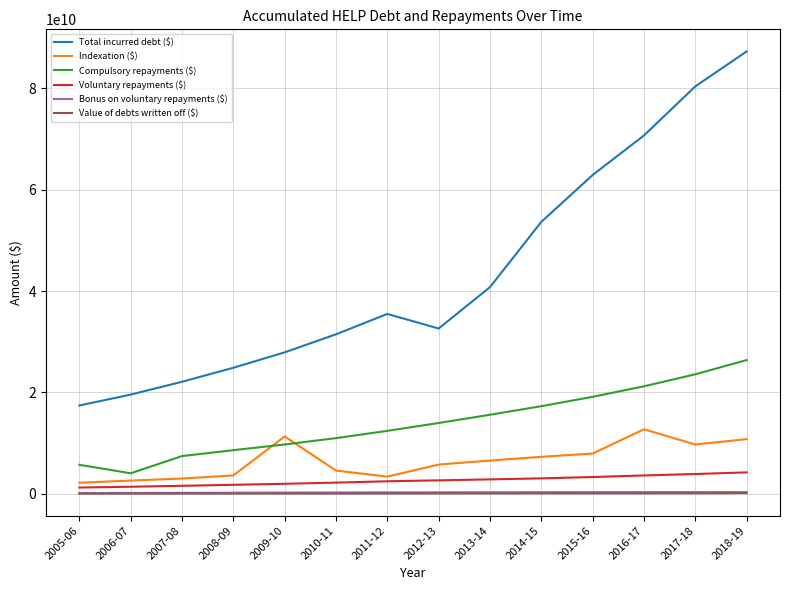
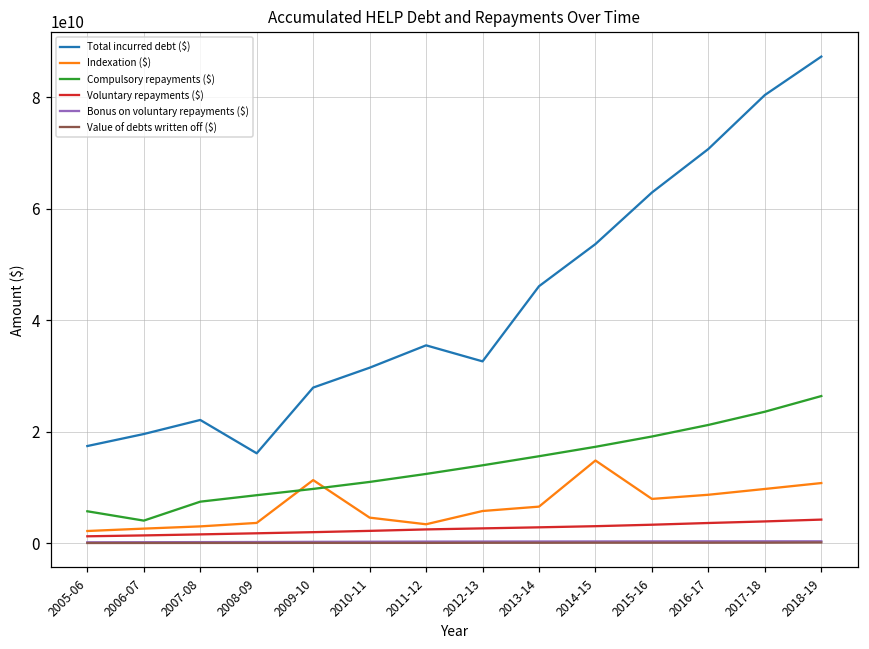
Total incurred debt ($), 2008-09: 25000000000 -> 16000000000
Total incurred debt ($), 2013-14: 41000000000 -> 46000000000
Indexation ($), 2014-15: 7000000000 -> 15000000000
Indexation ($), 2016-17: 13000000000 -> 9000000000
